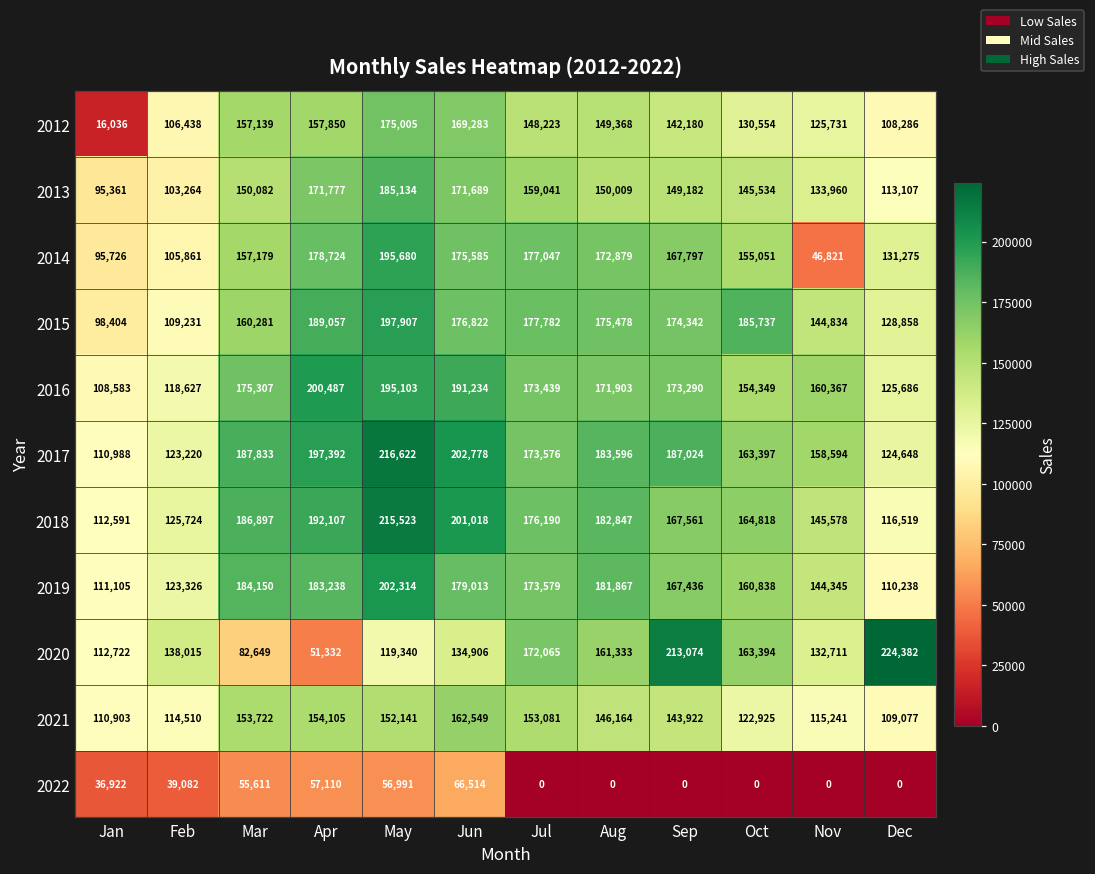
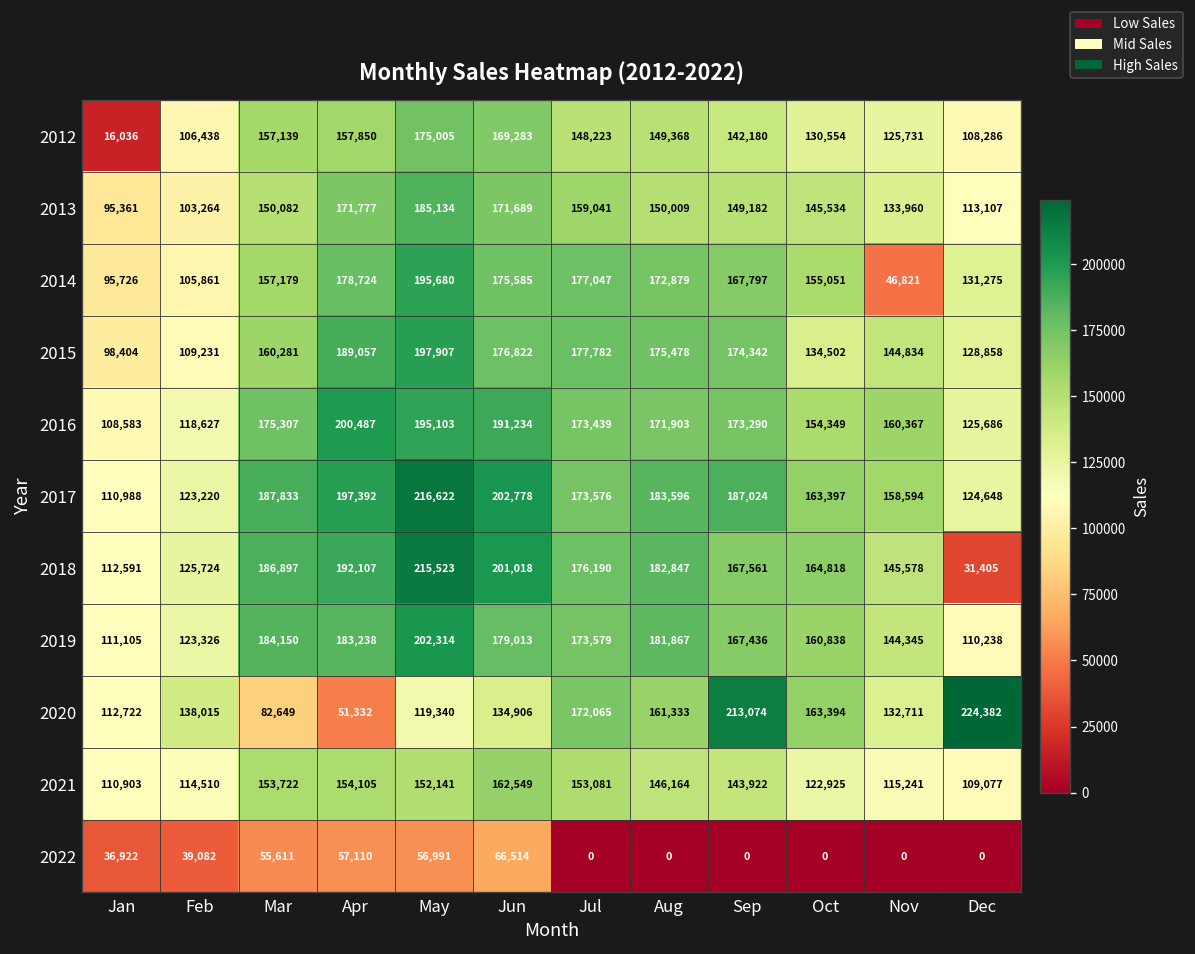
2015, Oct: 185,737 -> 134,502
2018, Dec: 116,519 -> 31,405
